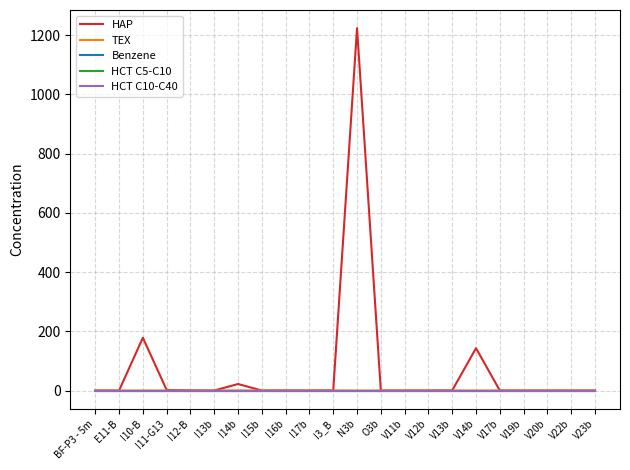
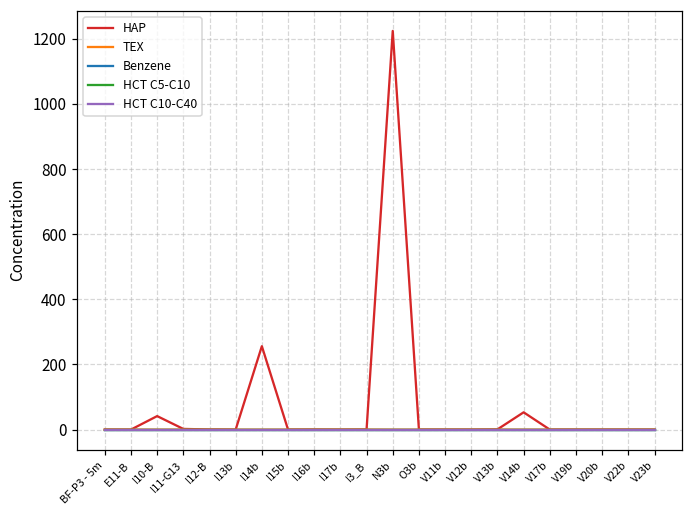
HAP, I10-B: 180 -> 40
HAP, I14b: 20 -> 260
HAP, V14b: 140 -> 50
